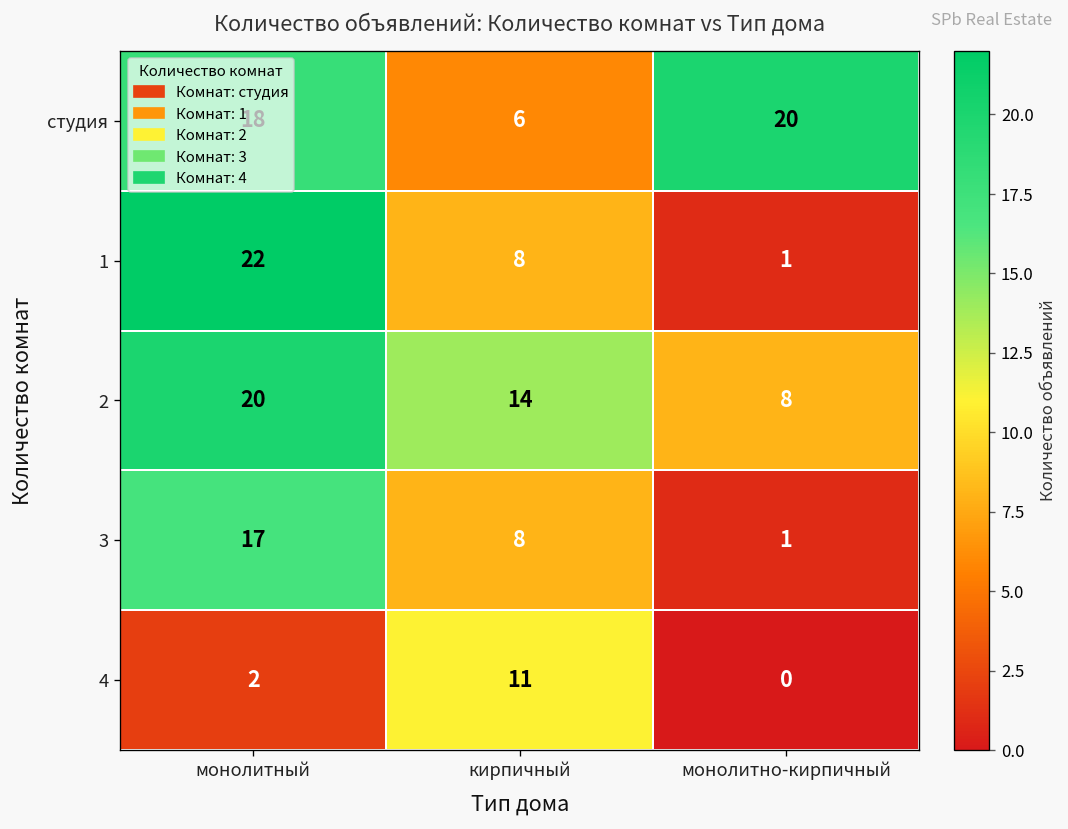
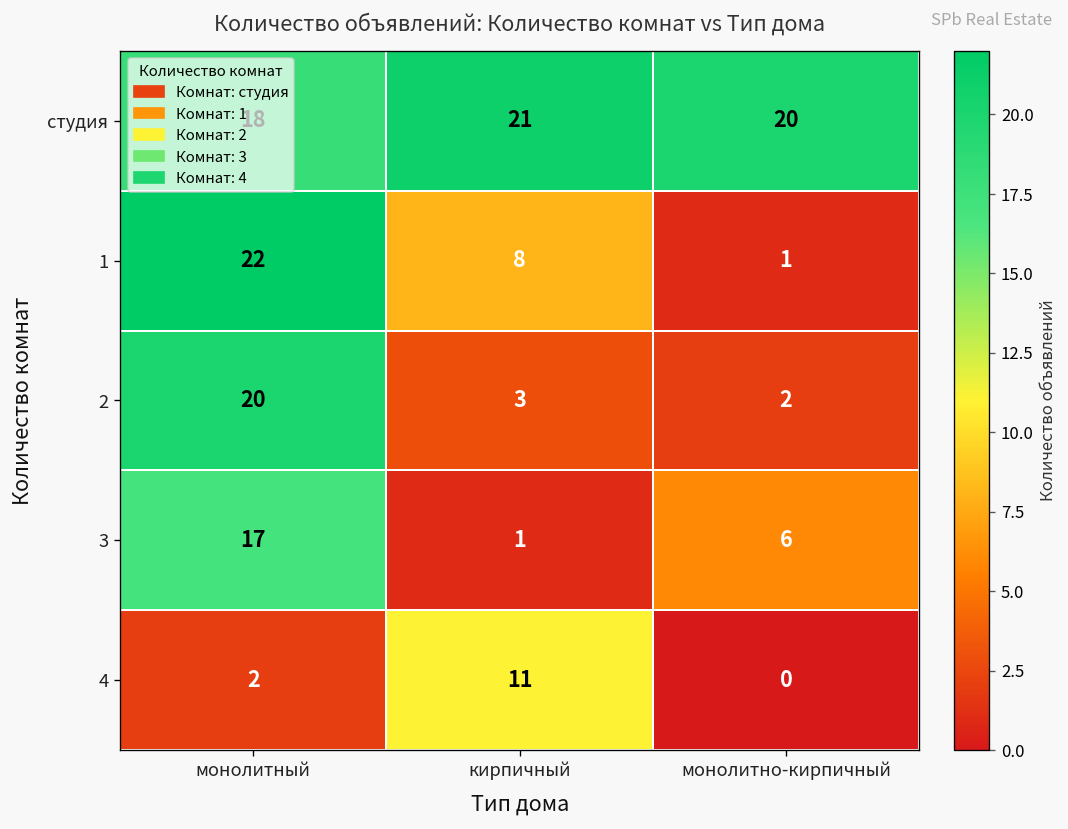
студия, кирпичный: 6 -> 21
2, кирпичный: 14 -> 3
2, монолитно-кирпичный: 8 -> 2
3, кирпичный: 8 -> 1
3, монолитно-кирпичный: 1 -> 6
